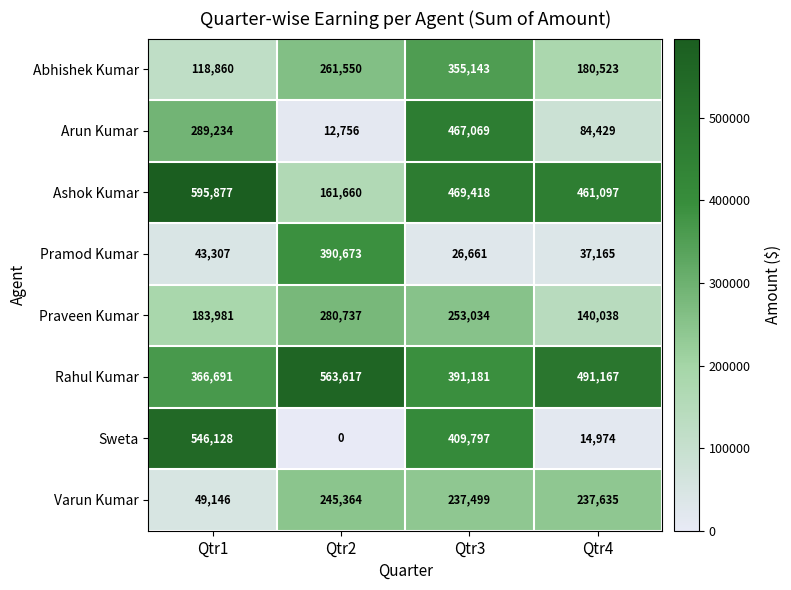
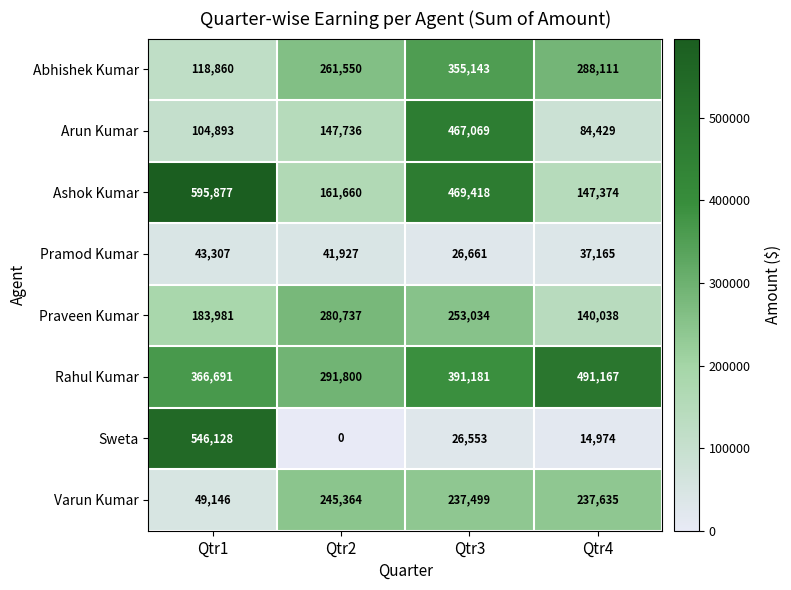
Abhishek Kumar, Qtr4: 180,523 -> 288,111
Arun Kumar, Qtr1: 289,234 -> 104,893
Arun Kumar, Qtr2: 12,756 -> 147,736
Ashok Kumar, Qtr4: 461,097 -> 147,374
Pramod Kumar, Qtr2: 390,673 -> 41,927
Rahul Kumar, Qtr2: 563,617 -> 291,800
Sweta, Qtr3: 409,797 -> 26,553
